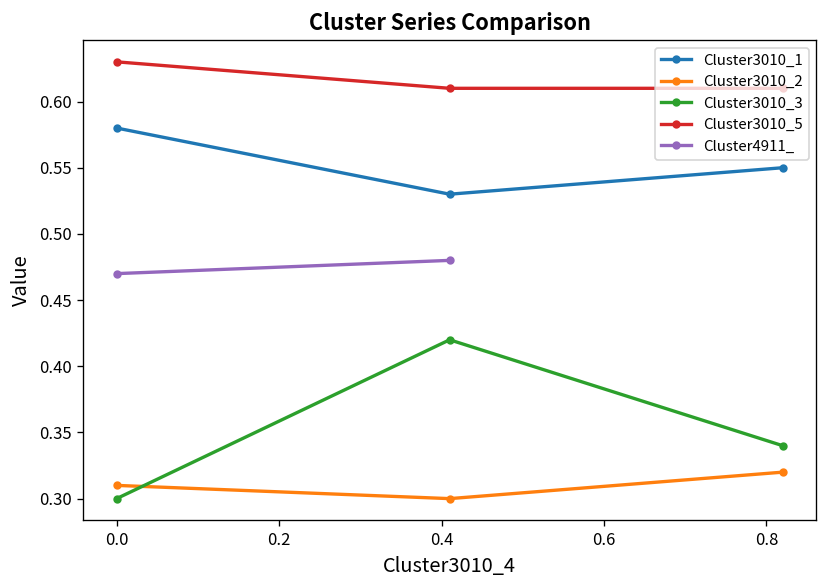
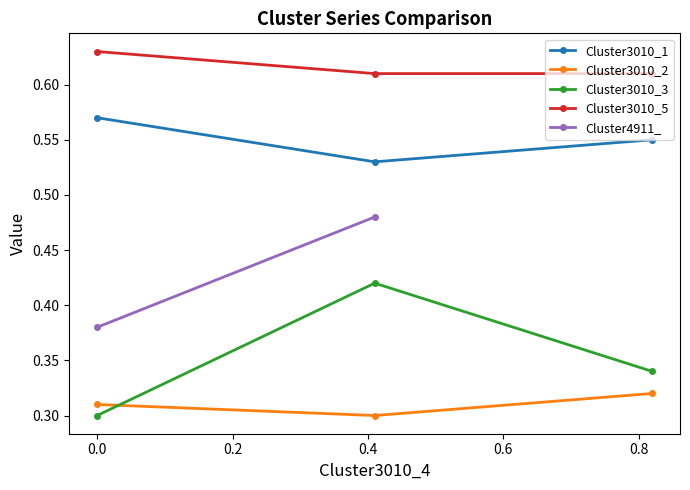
Cluster3010_1, 0.0: 0.58 -> 0.57
Cluster4911_, 0.0: 0.47 -> 0.38
